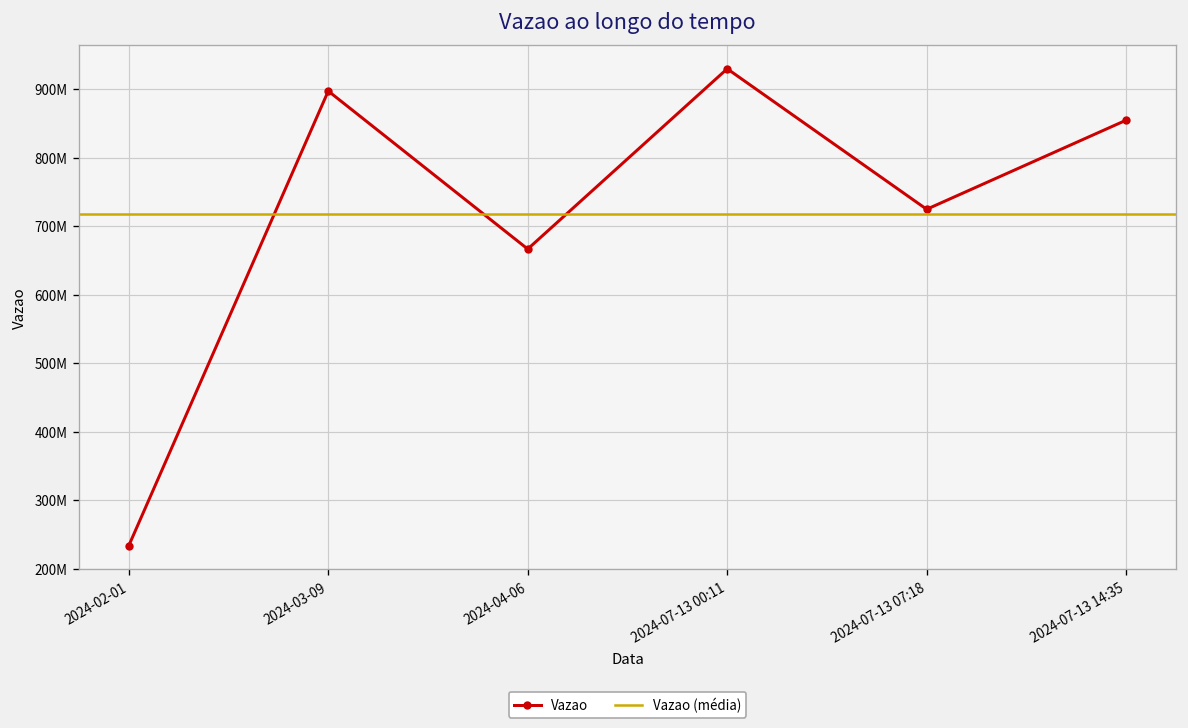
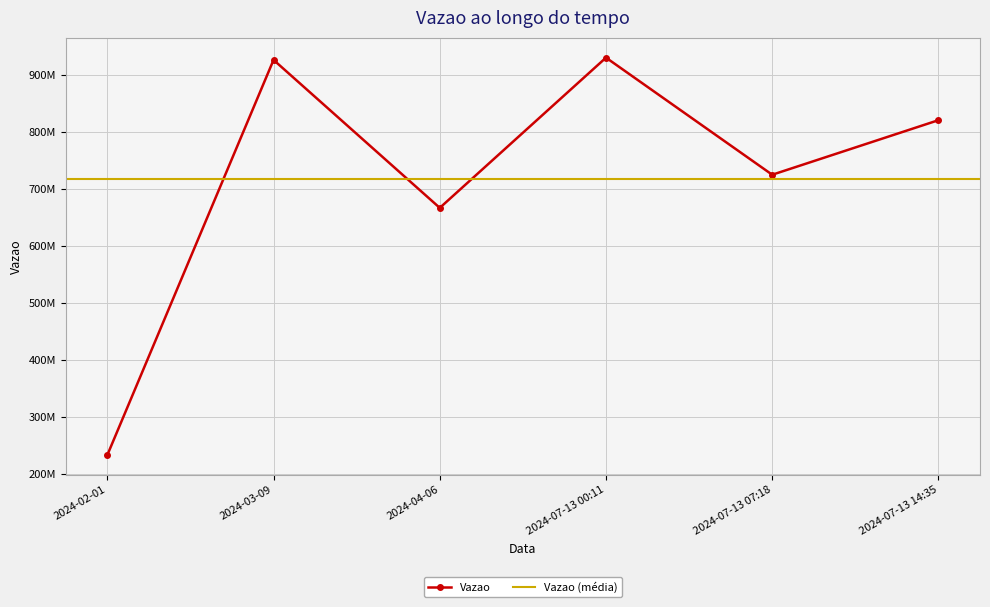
2024-03-09: 900000000 -> 930000000
2024-07-13 14:35: 850000000 -> 820000000
